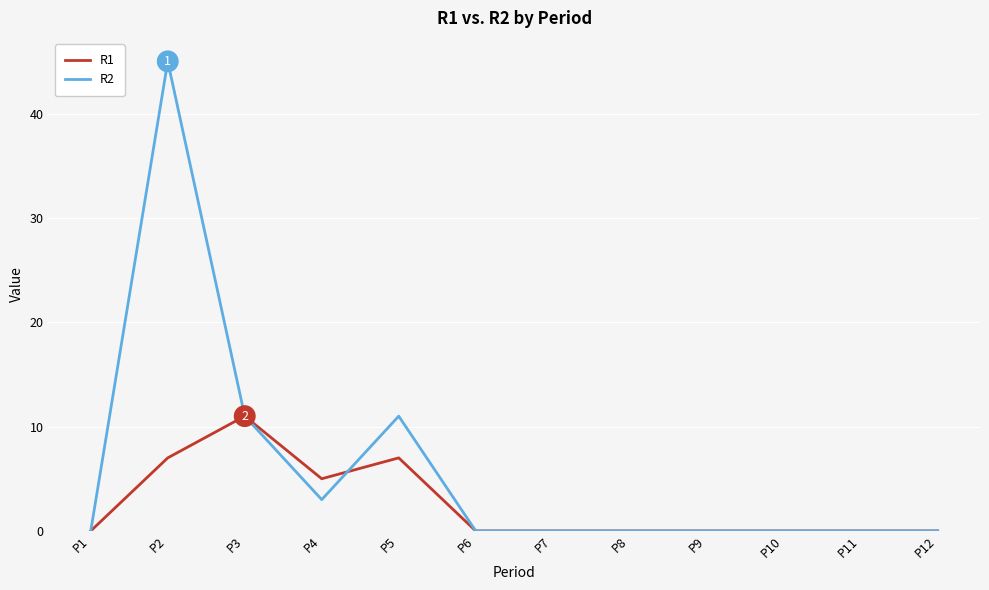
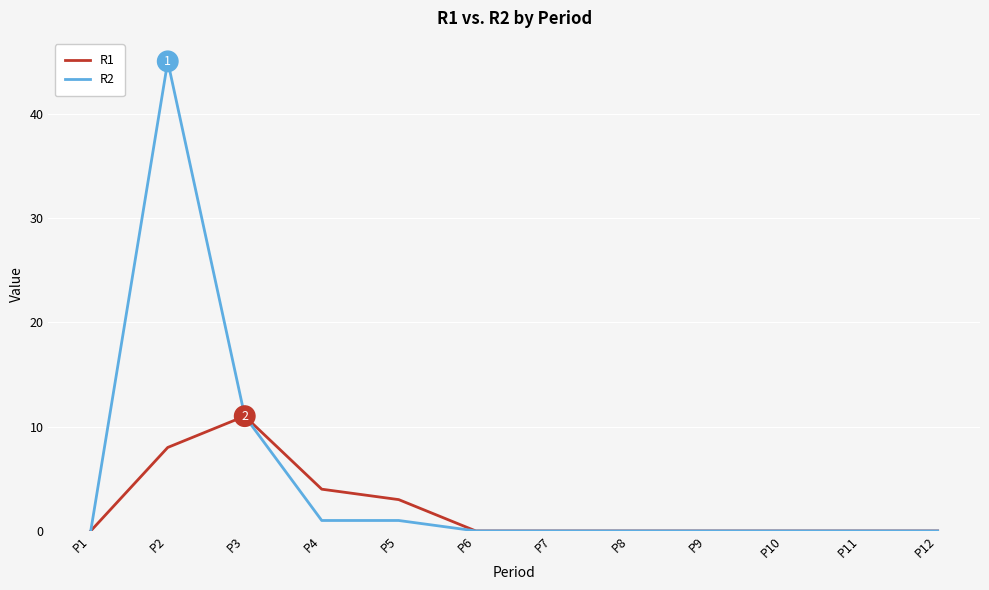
R1, P2: 7 -> 8
R1, P4: 5 -> 4
R2, P4: 3 -> 1
R1, P5: 7 -> 3
R2, P5: 11 -> 1
